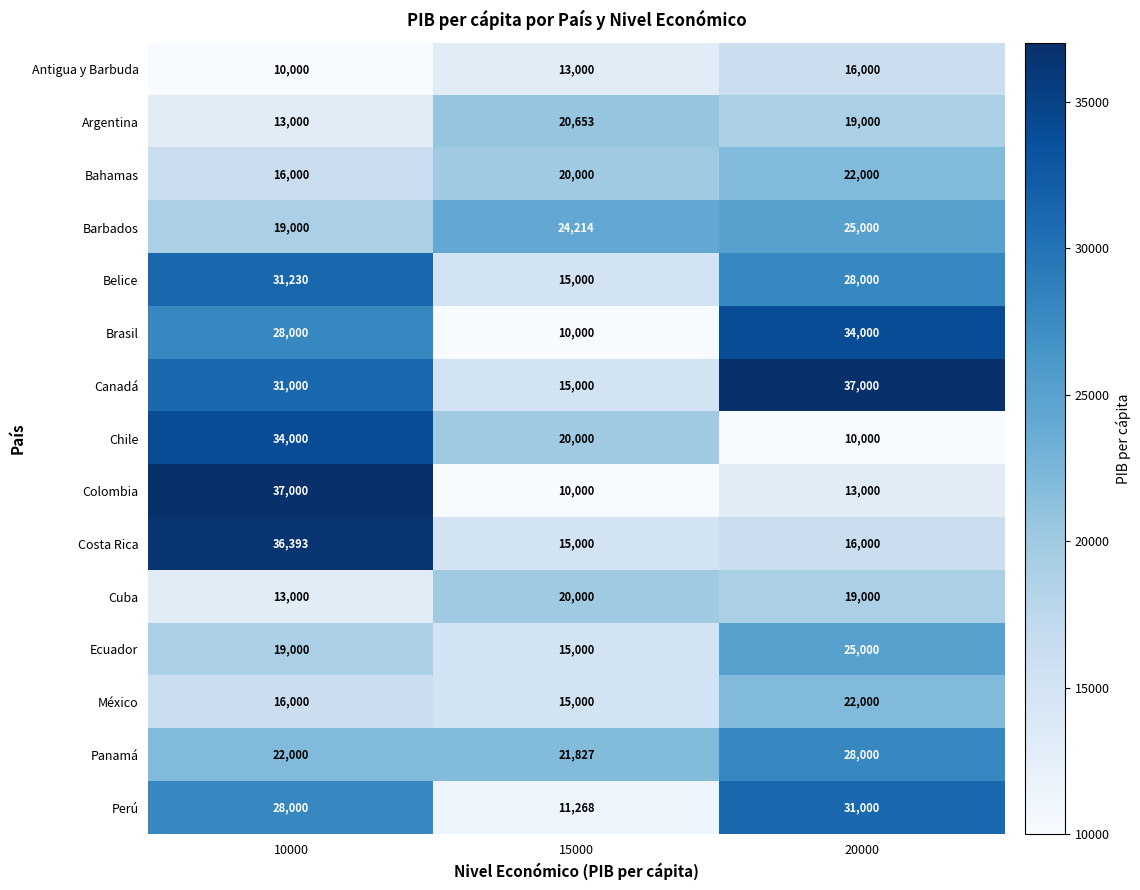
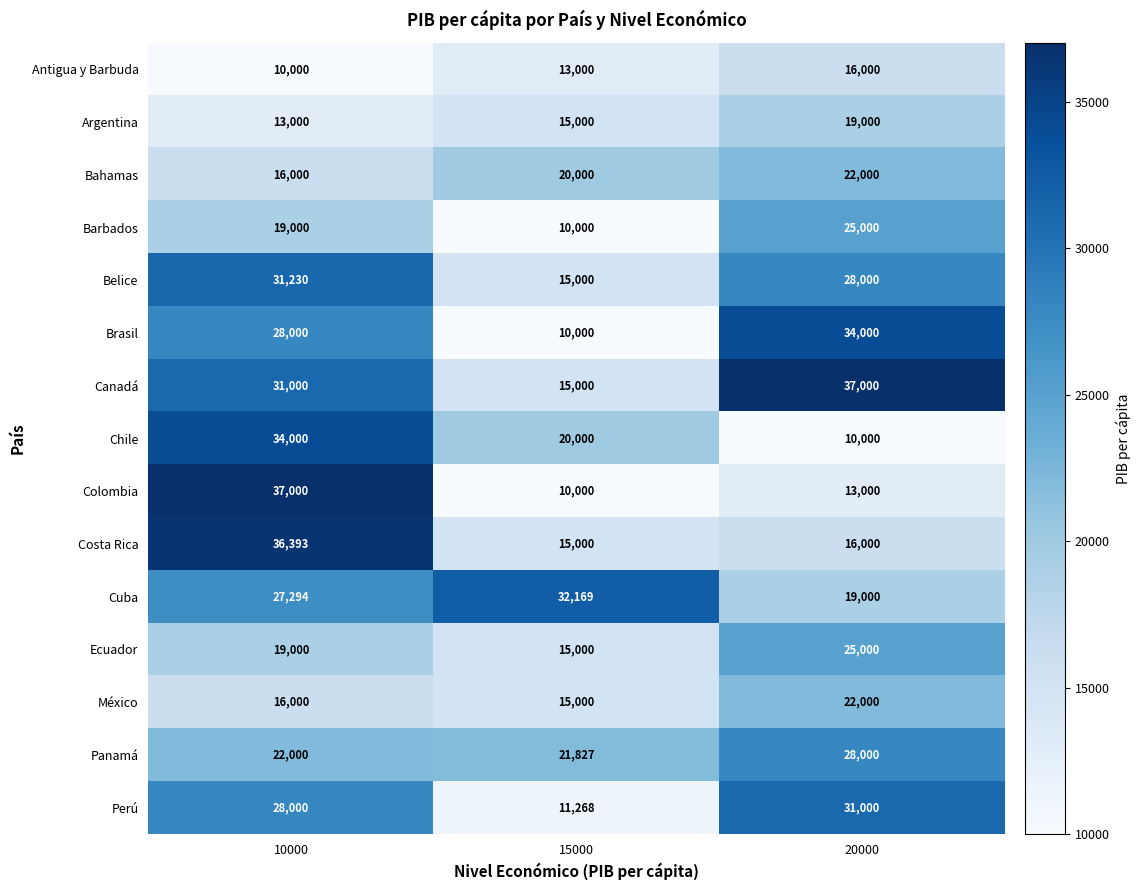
Argentina, 15000: 20,653 -> 15,000
Barbados, 15000: 24,214 -> 10,000
Cuba, 10000: 13,000 -> 27,294
Cuba, 15000: 20,000 -> 32,169
